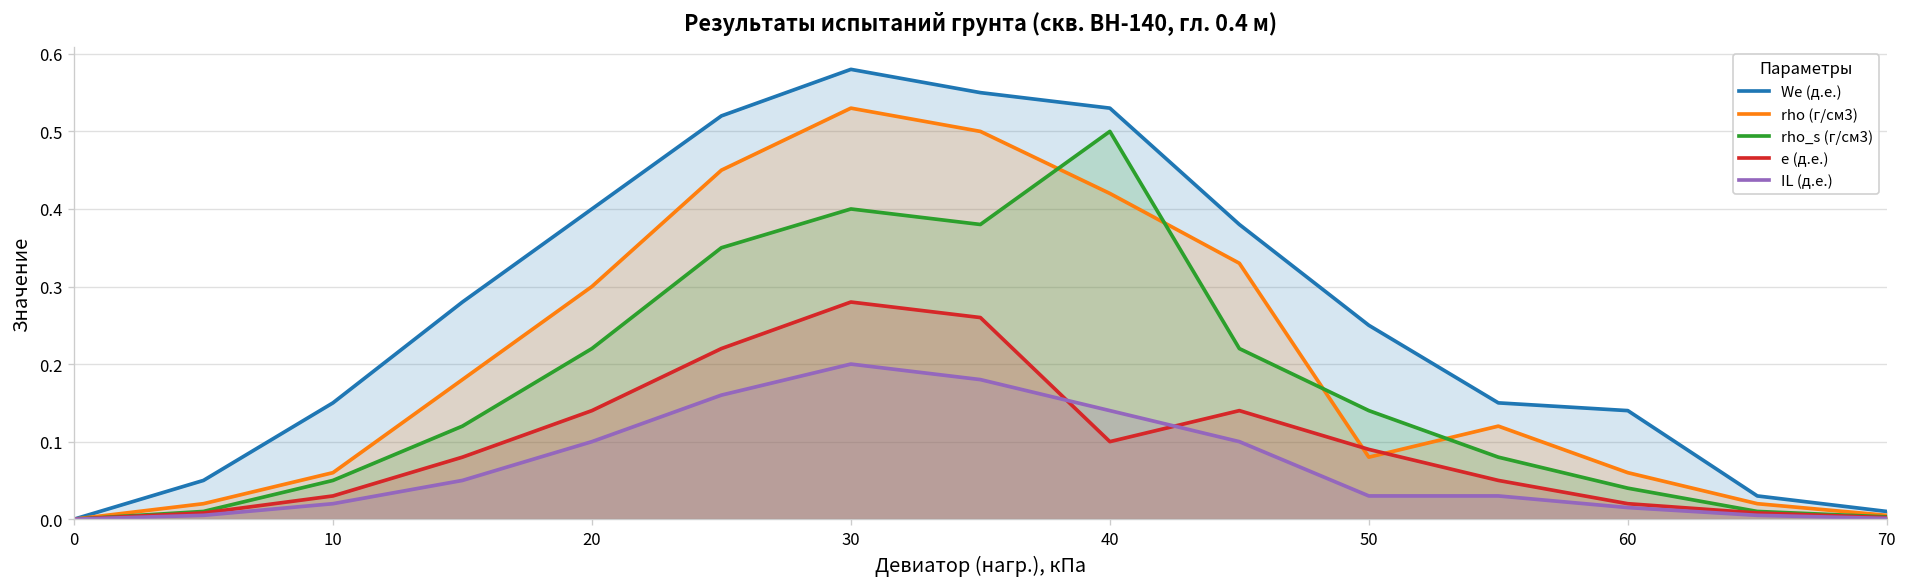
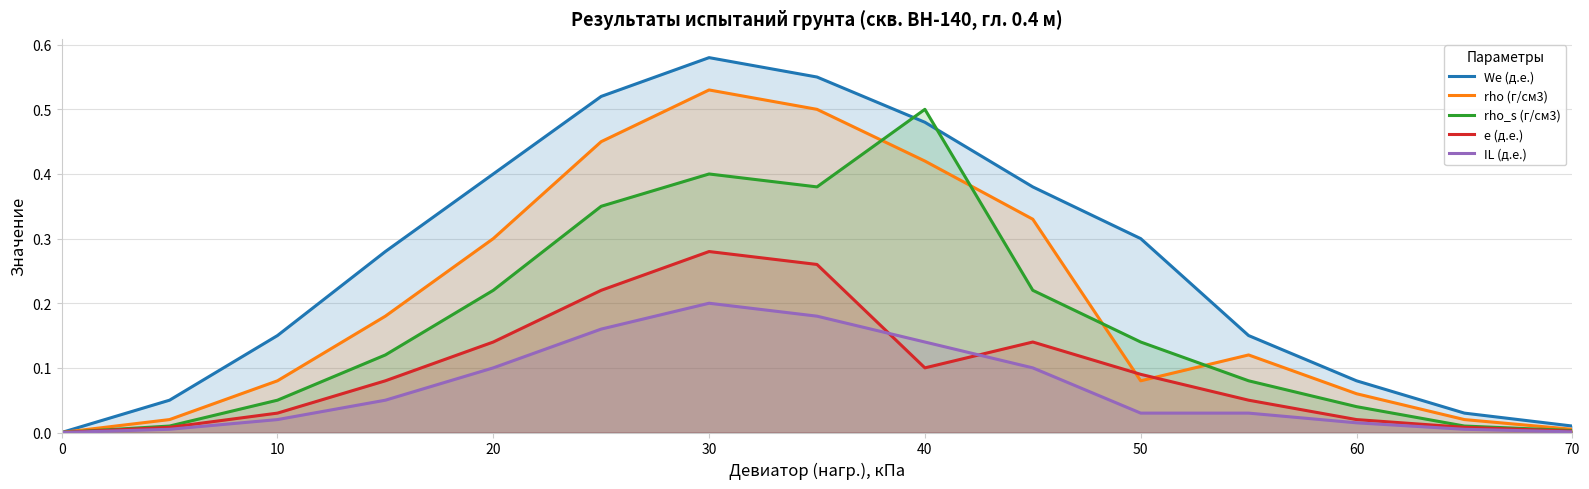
rho (г/см3), 10: 0.06 -> 0.08
We (д.е.), 40: 0.53 -> 0.48
We (д.е.), 50: 0.25 -> 0.30
We (д.е.), 60: 0.14 -> 0.08
